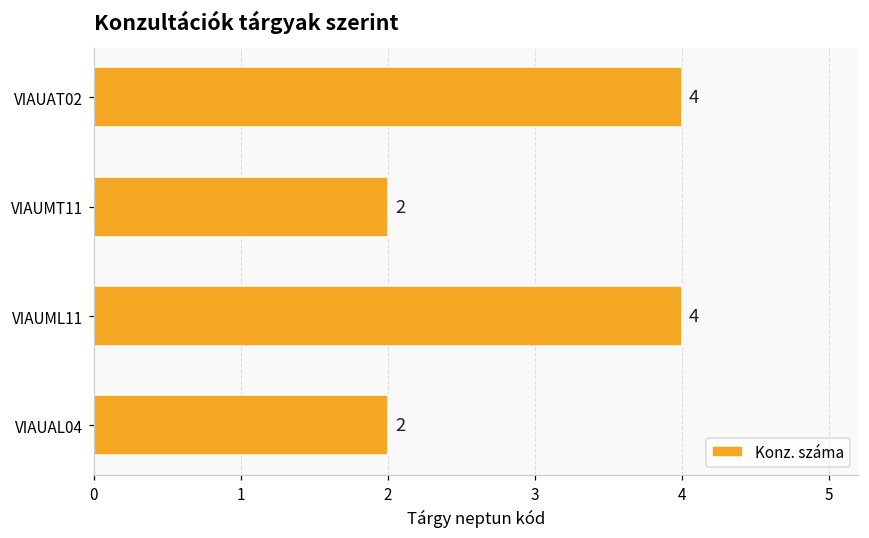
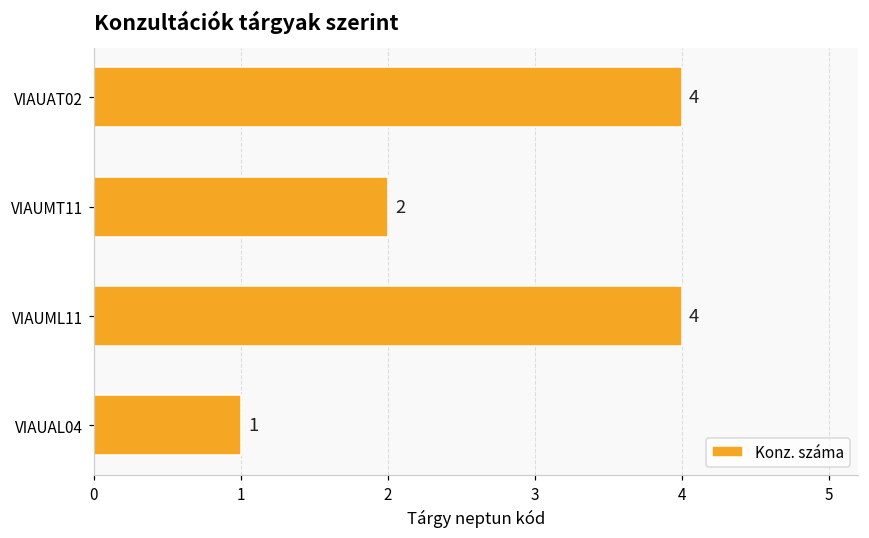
VIAUAL04: 2 -> 1
